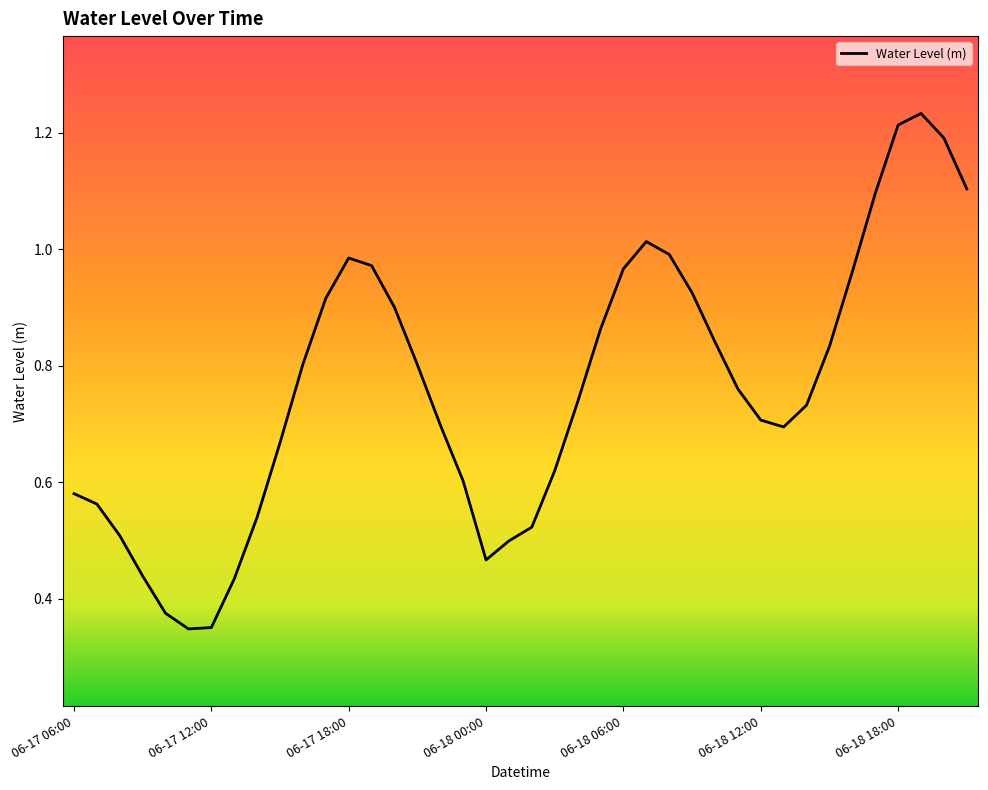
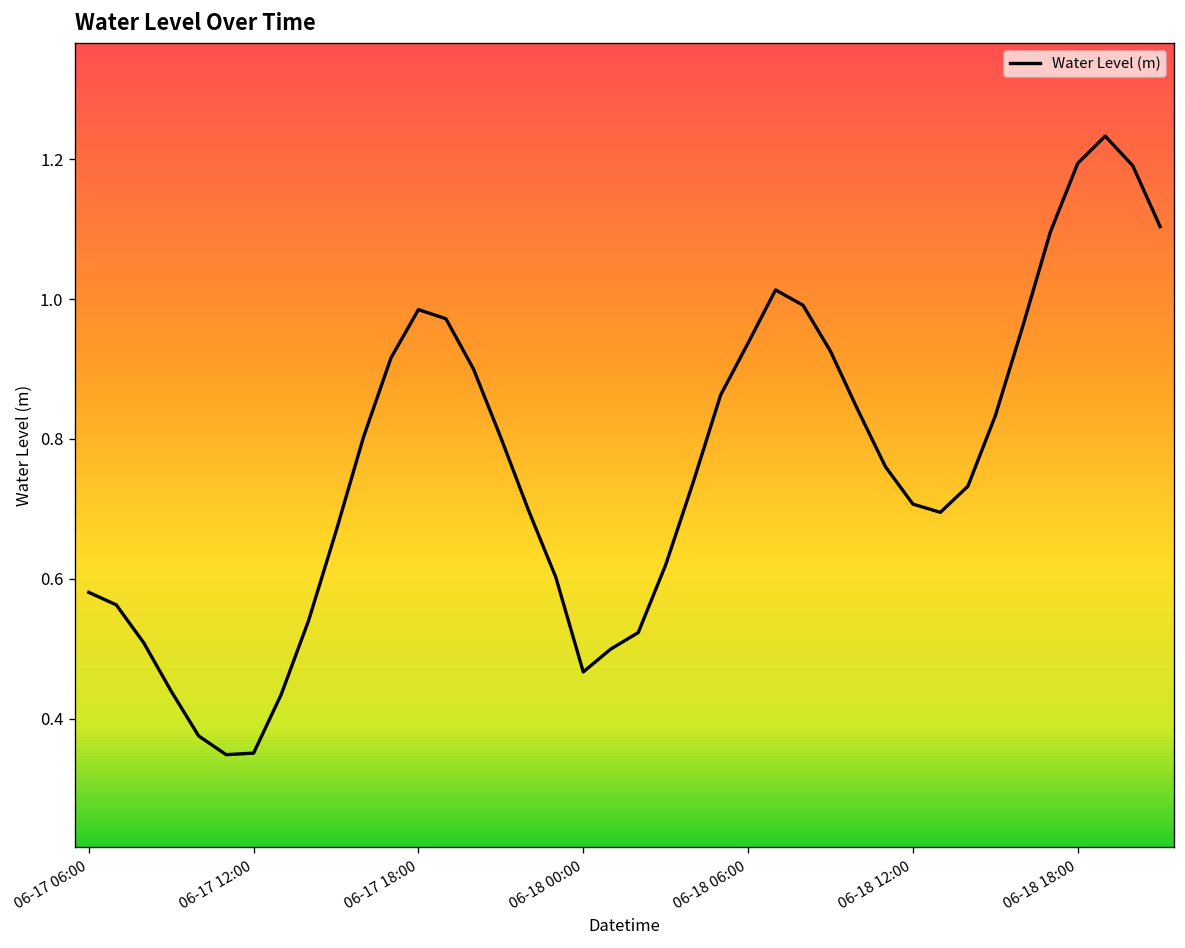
06-18 06:00: 0.97 -> 0.94
06-18 18:00: 1.21 -> 1.19
